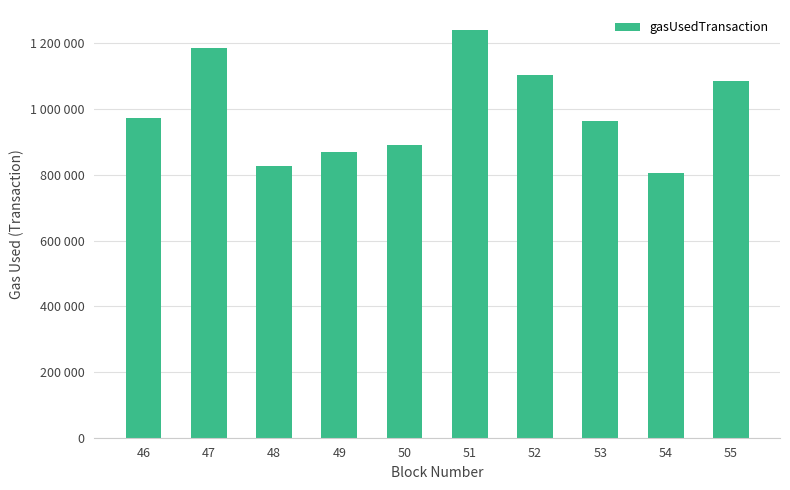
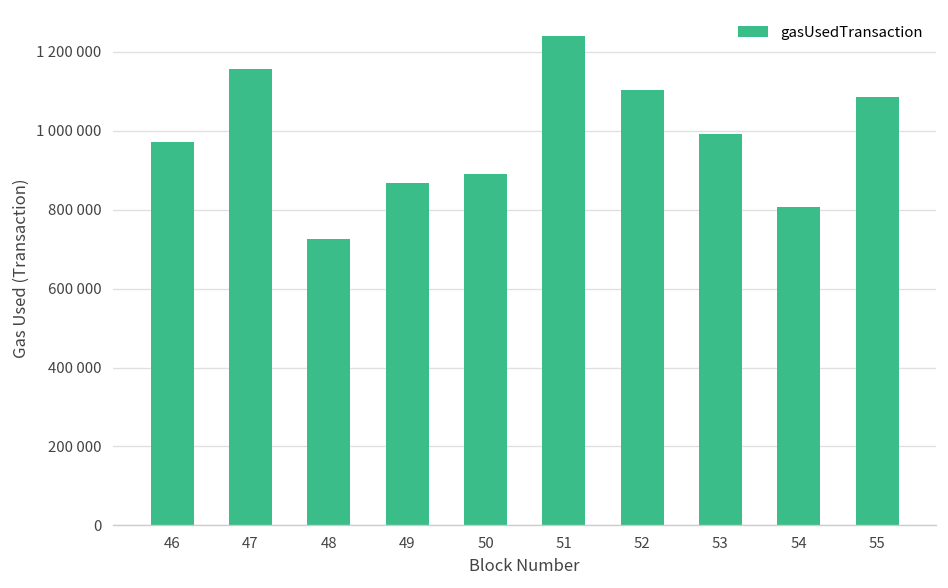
47: 1190000 -> 1160000
48: 830000 -> 730000
53: 960000 -> 990000
